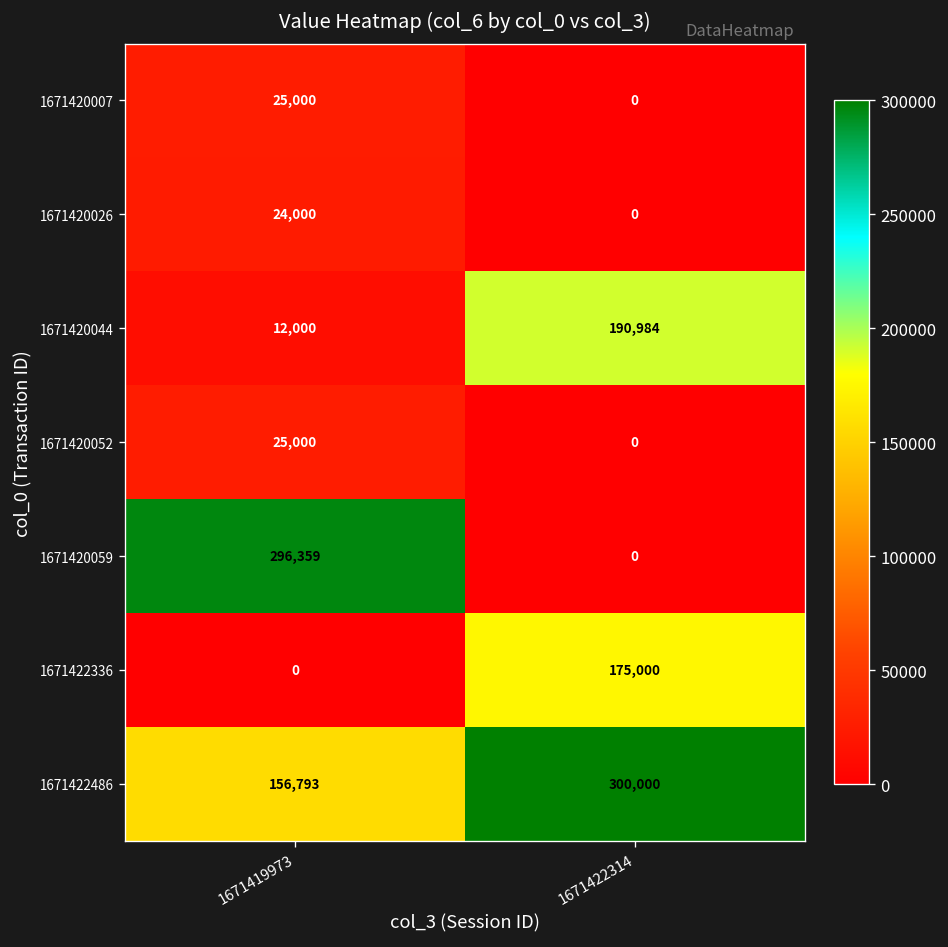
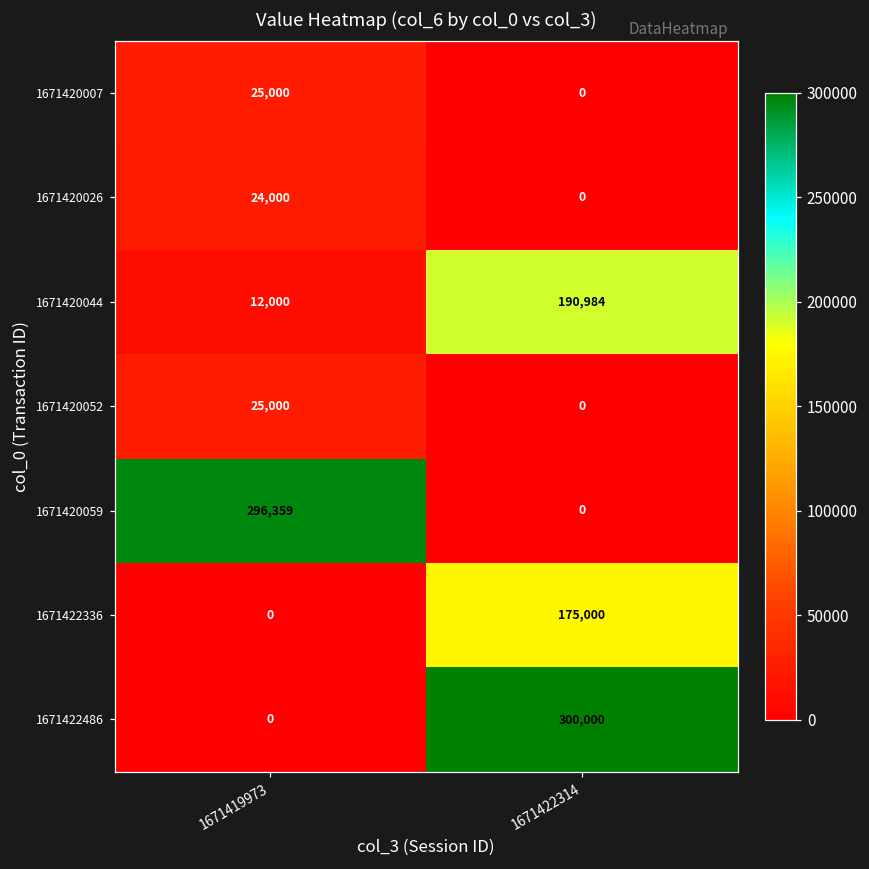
1671422486, 1671419973: 156,793 -> 0
